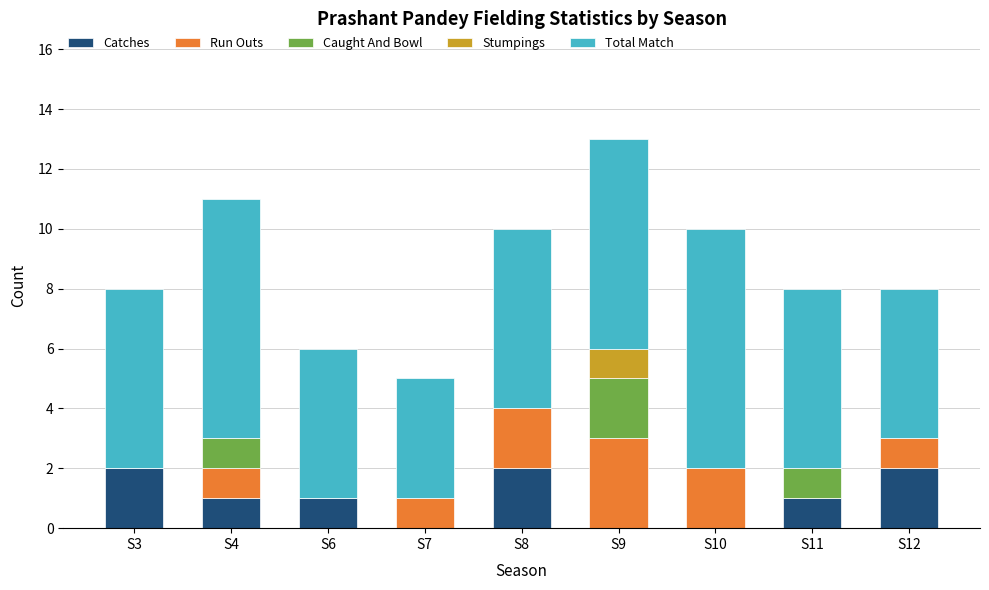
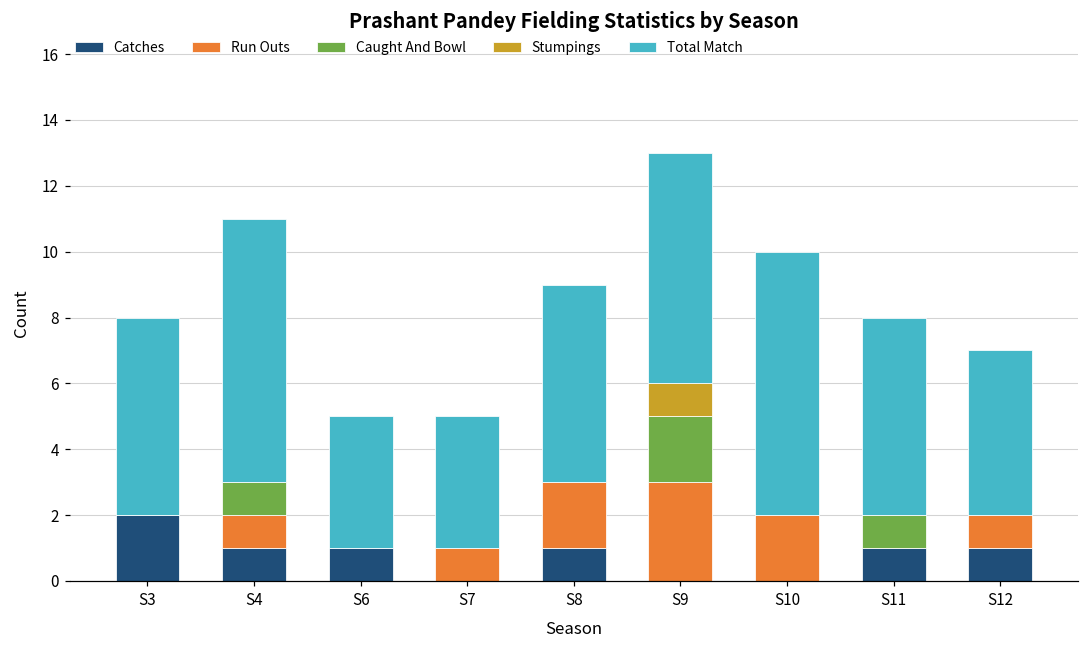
Total Match, S6: 5 -> 4
Catches, S8: 2 -> 1
Catches, S12: 2 -> 1
